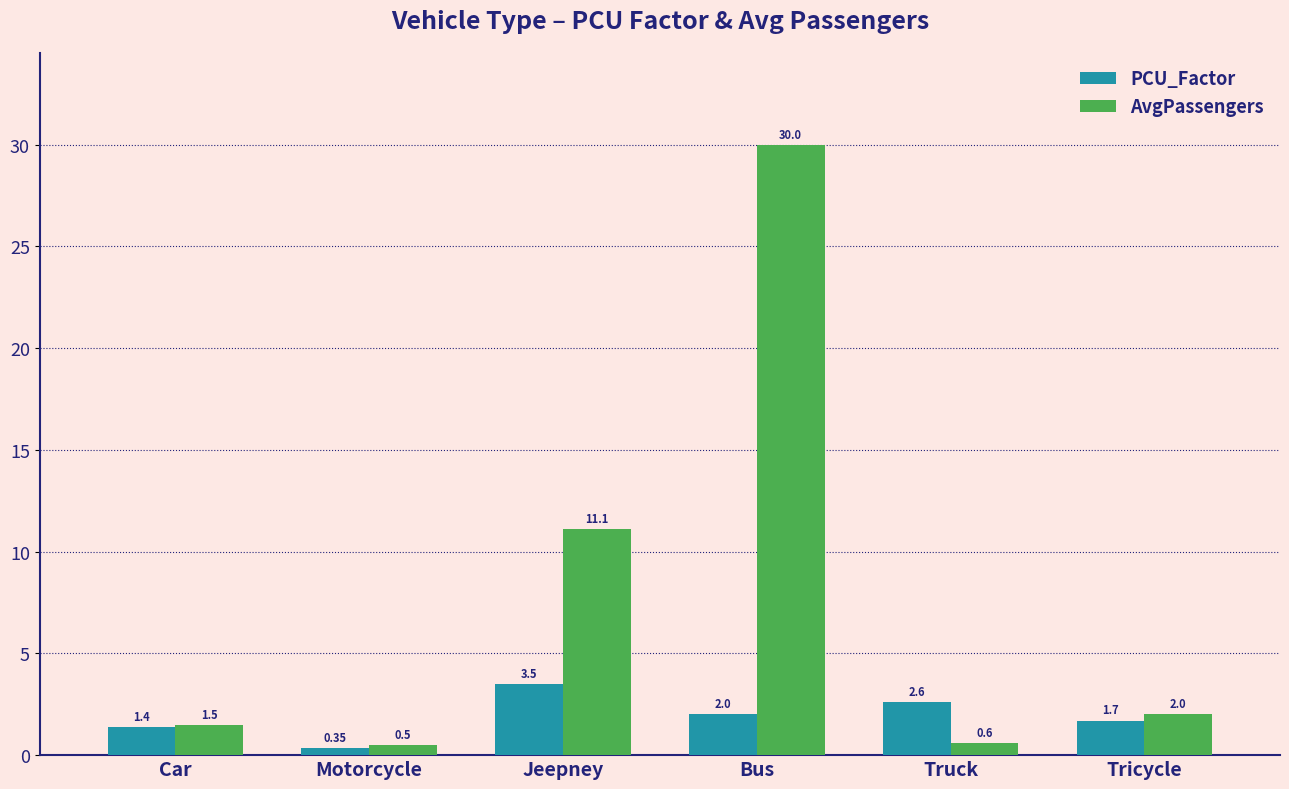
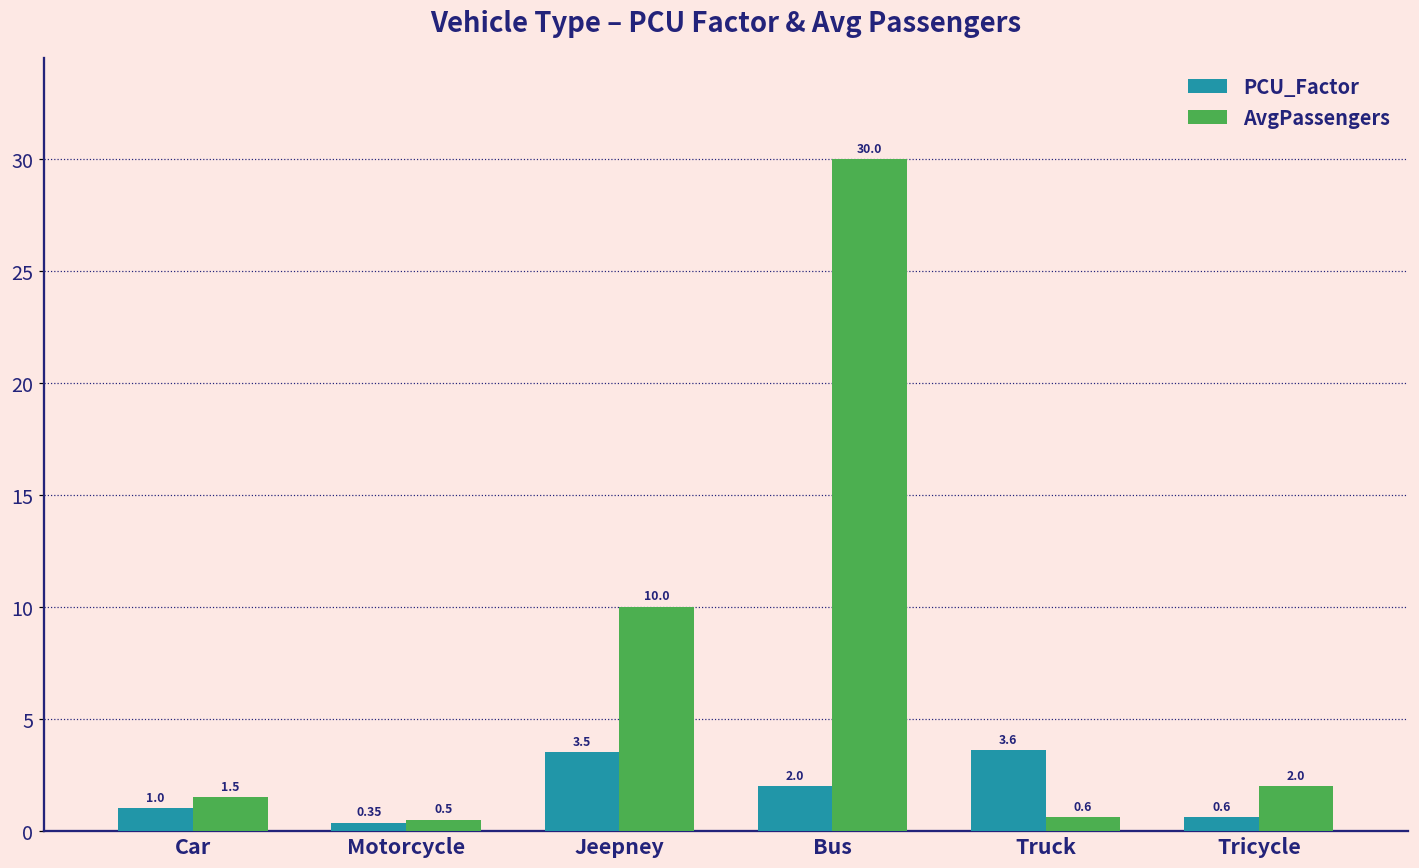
PCU_Factor, Car: 1.4 -> 1.0
AvgPassengers, Jeepney: 11.1 -> 10.0
PCU_Factor, Truck: 2.6 -> 3.6
PCU_Factor, Tricycle: 1.7 -> 0.6
